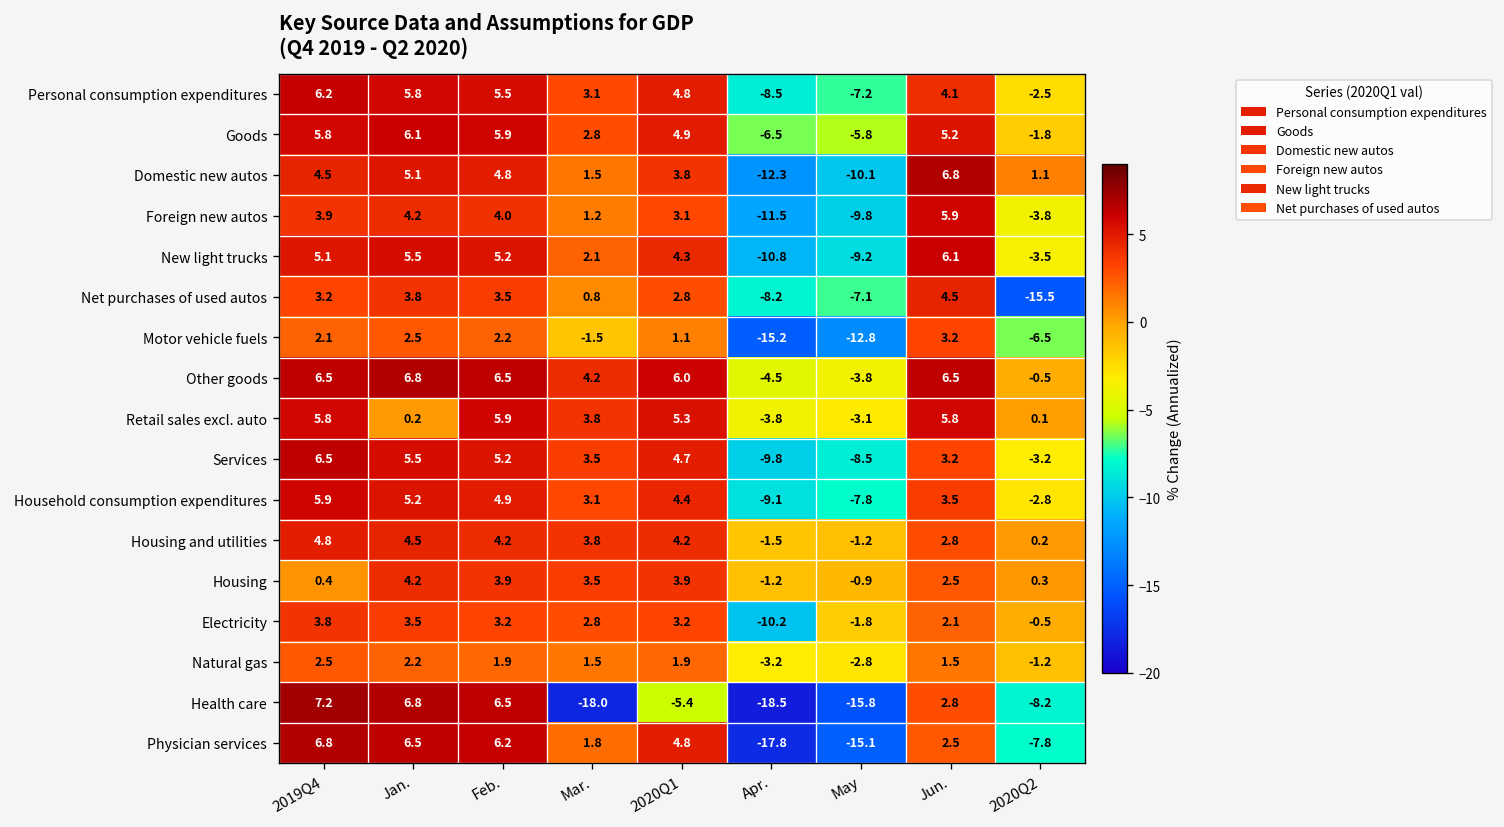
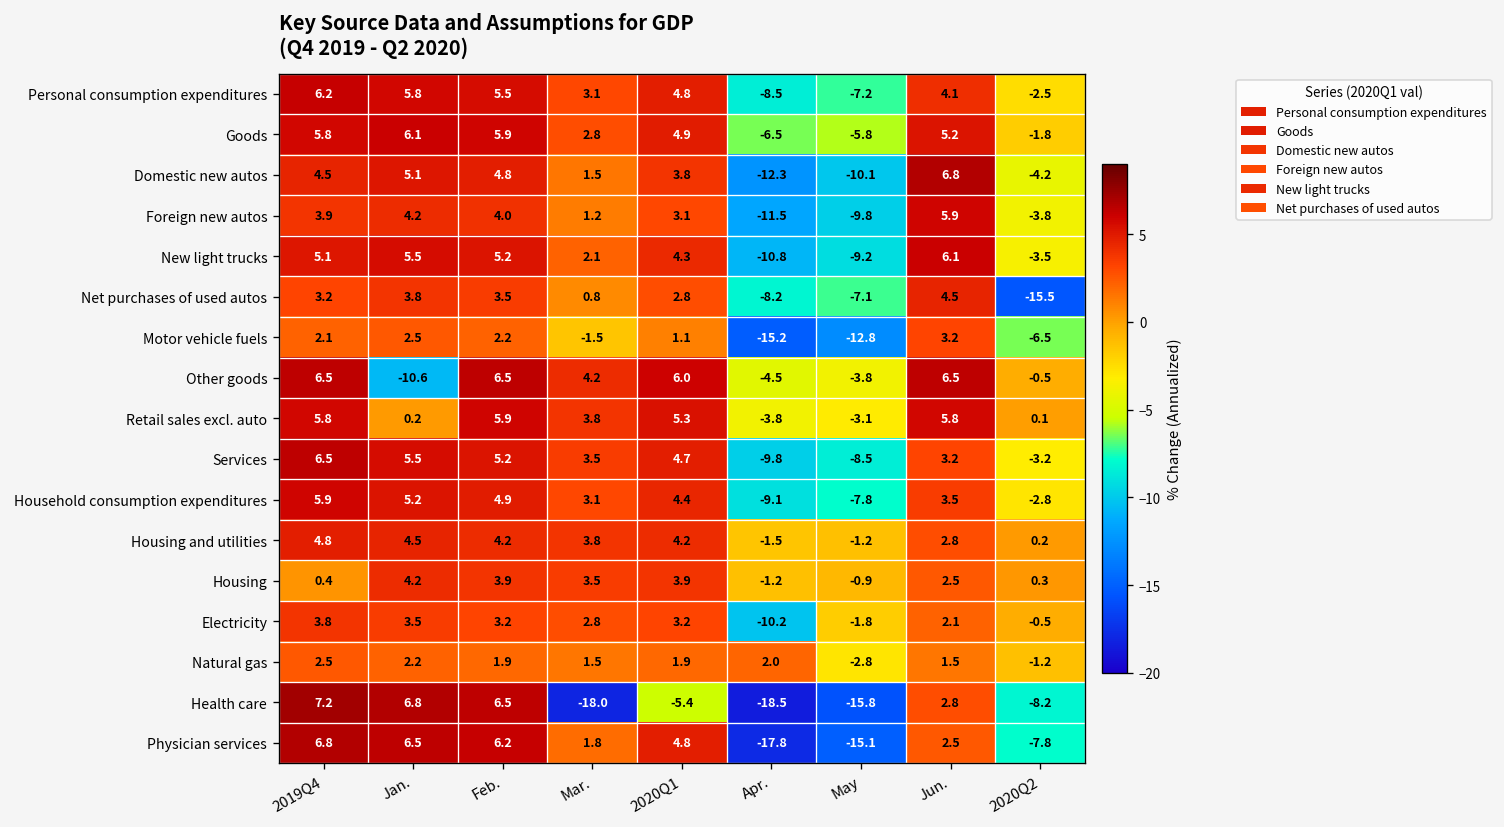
Domestic new autos, 2020Q2: 1.1 -> -4.2
Other goods, Jan.: 6.8 -> -10.6
Natural gas, Apr.: -3.2 -> 2.0
